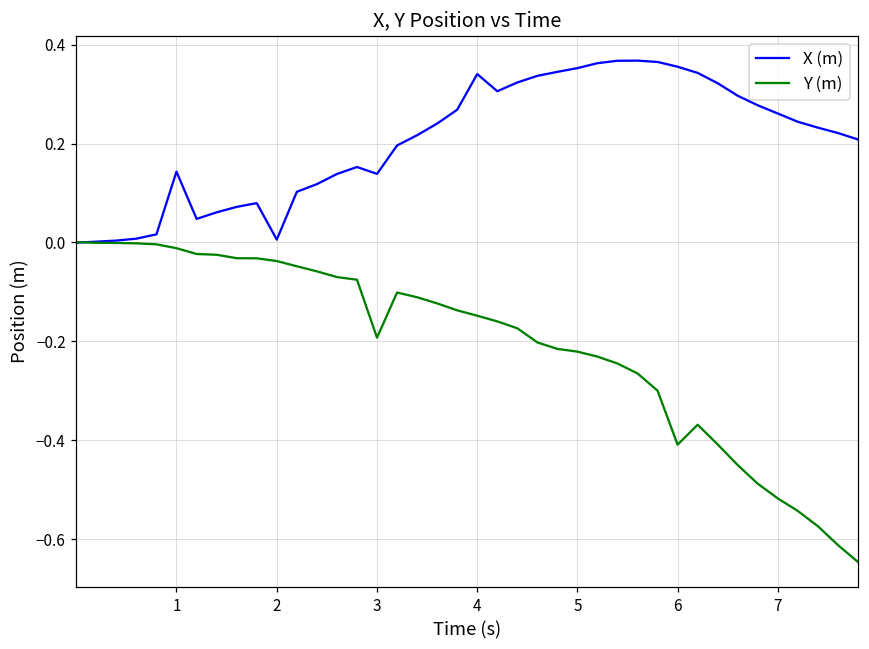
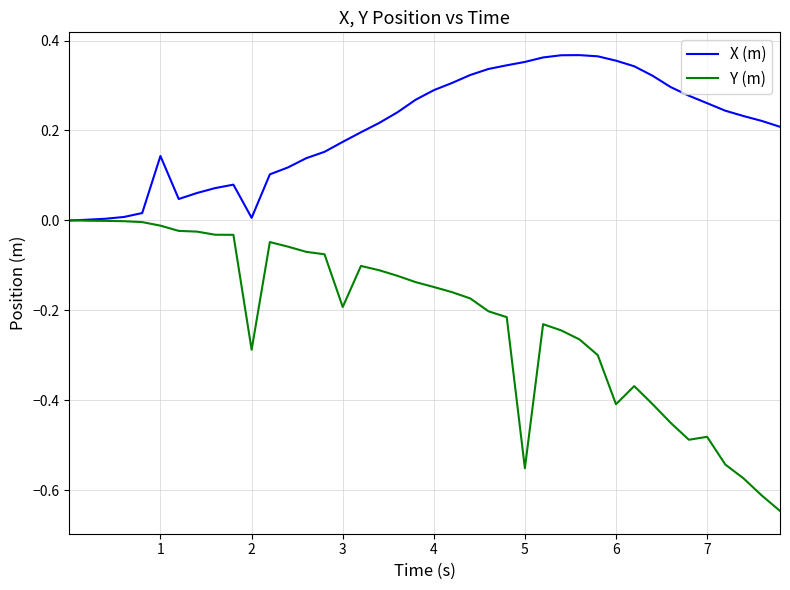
Y (m), 2: -0.04 -> -0.29
X (m), 3: 0.14 -> 0.17
X (m), 4: 0.34 -> 0.29
Y (m), 5: -0.22 -> -0.55
Y (m), 7: -0.52 -> -0.48
